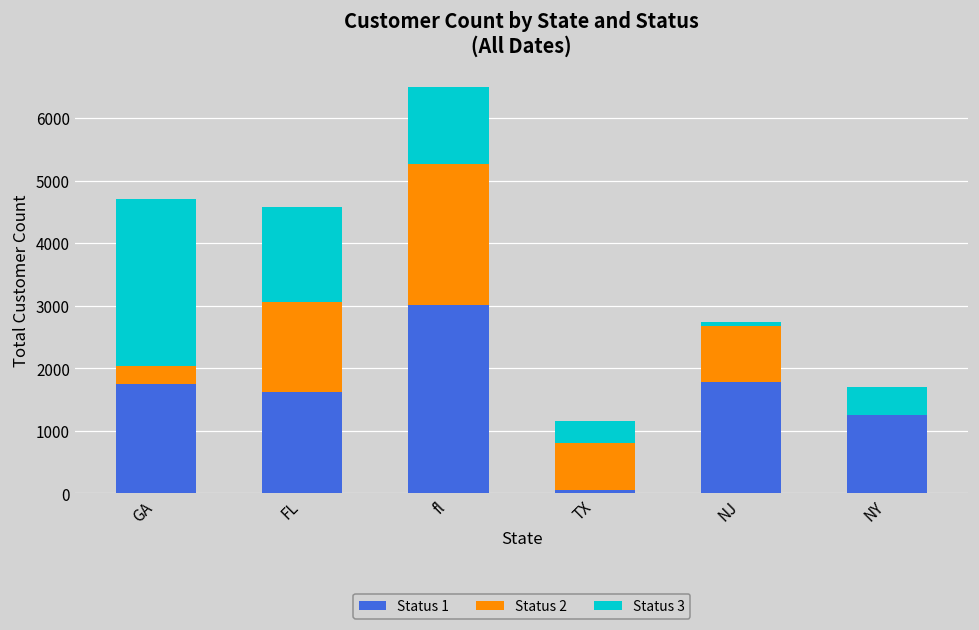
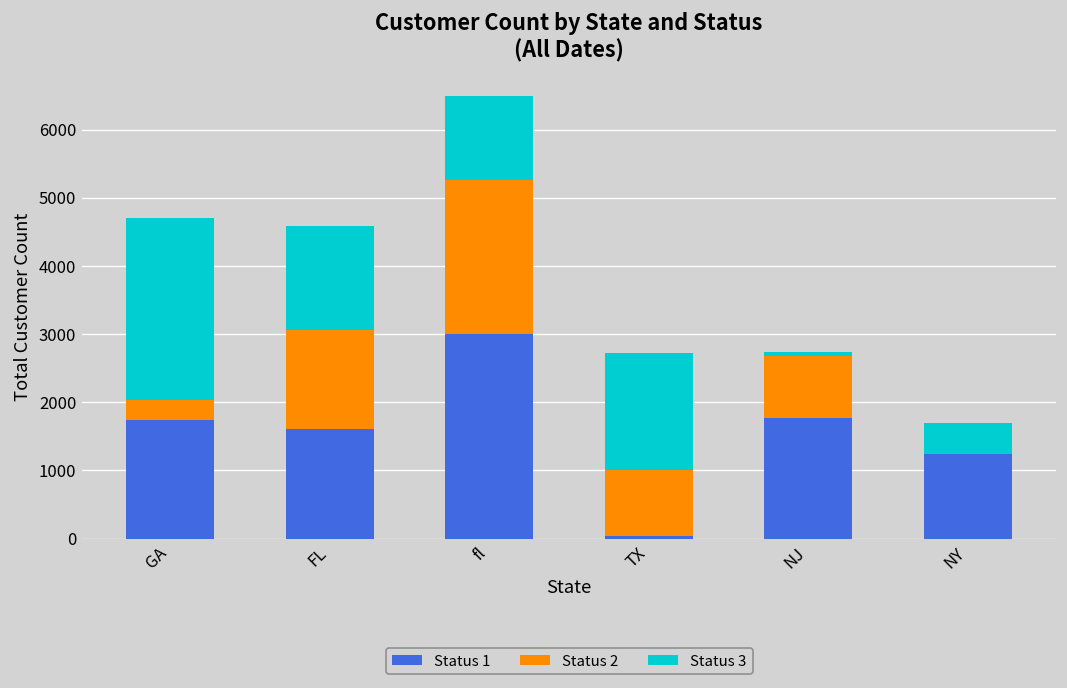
Status 2, TX: 800 -> 1000
Status 3, TX: 300 -> 1700
